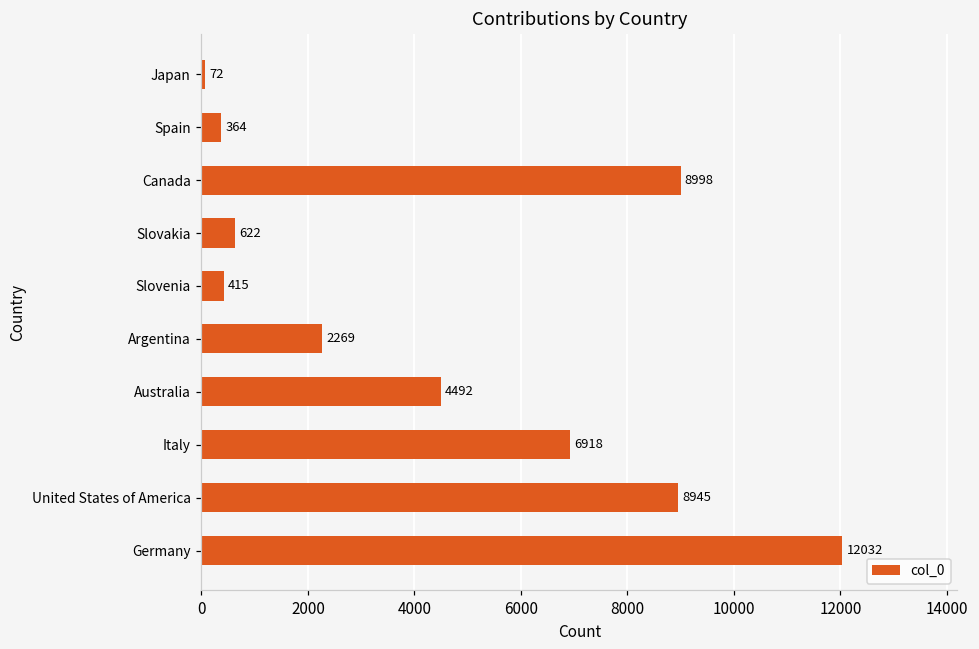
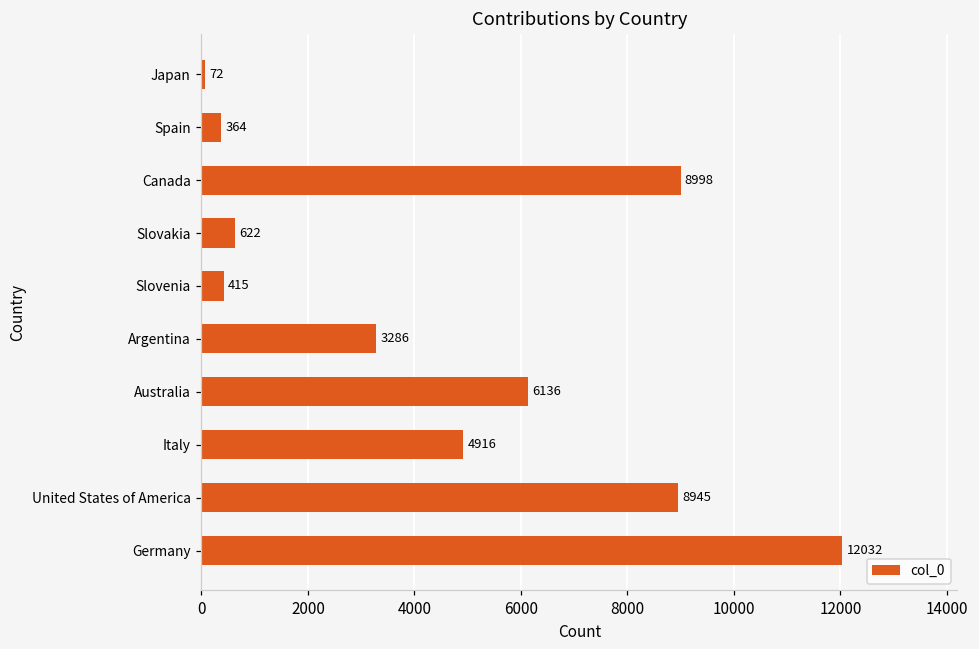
Argentina: 2269 -> 3286
Australia: 4492 -> 6136
Italy: 6918 -> 4916
